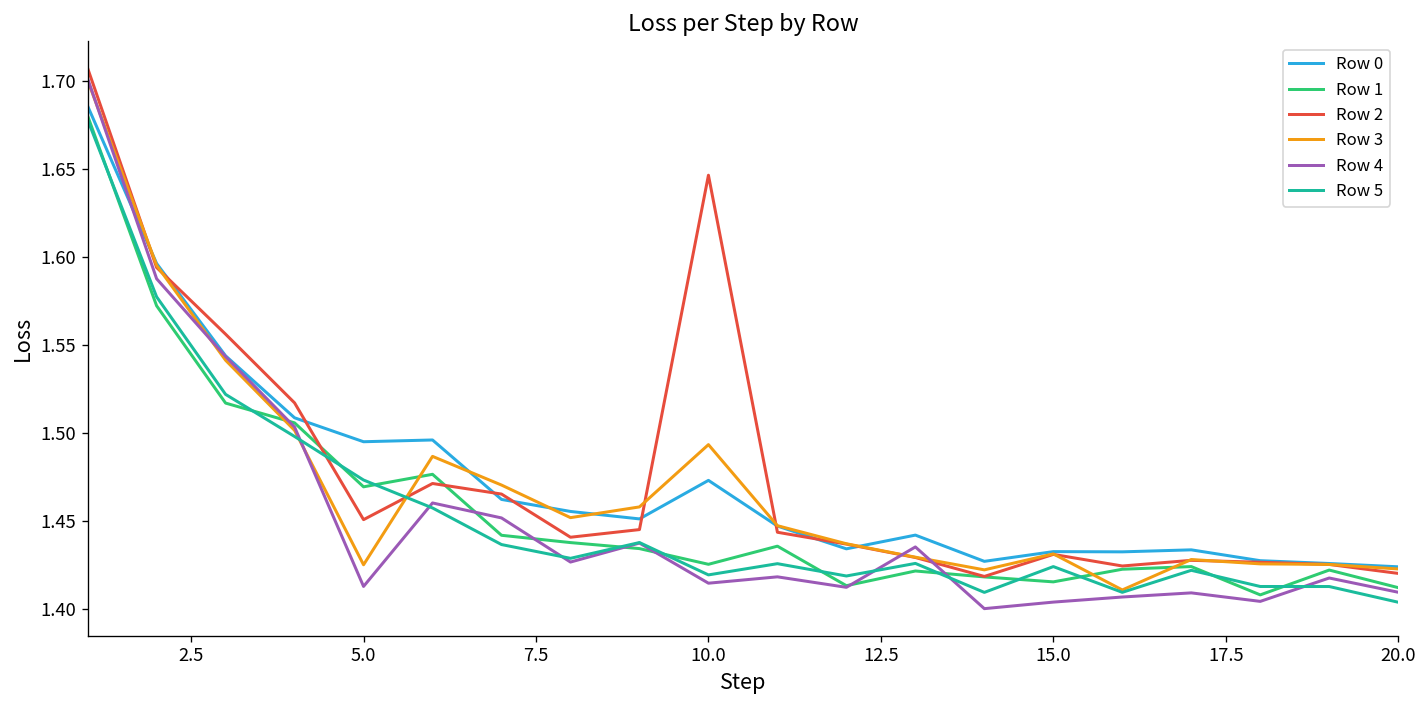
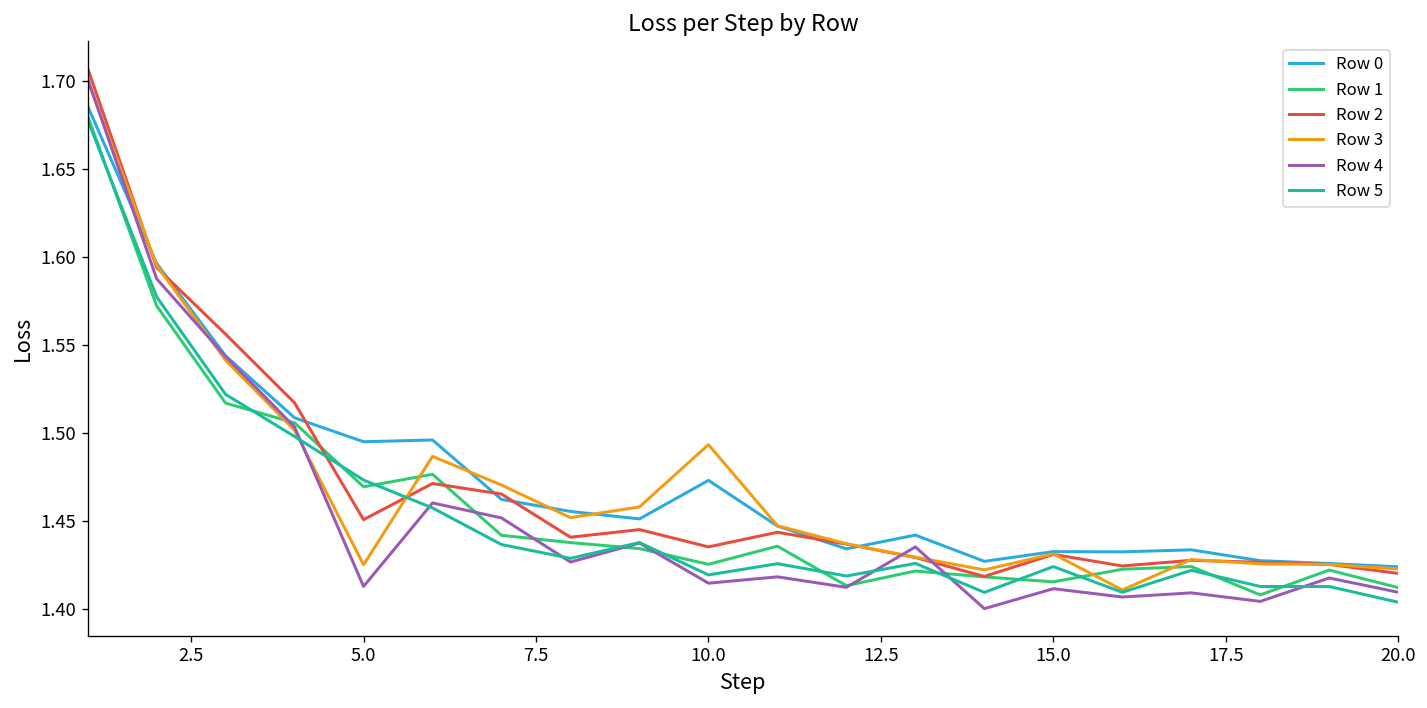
Row 2, 10.0: 1.646 -> 1.435
Row 4, 15.0: 1.404 -> 1.412
